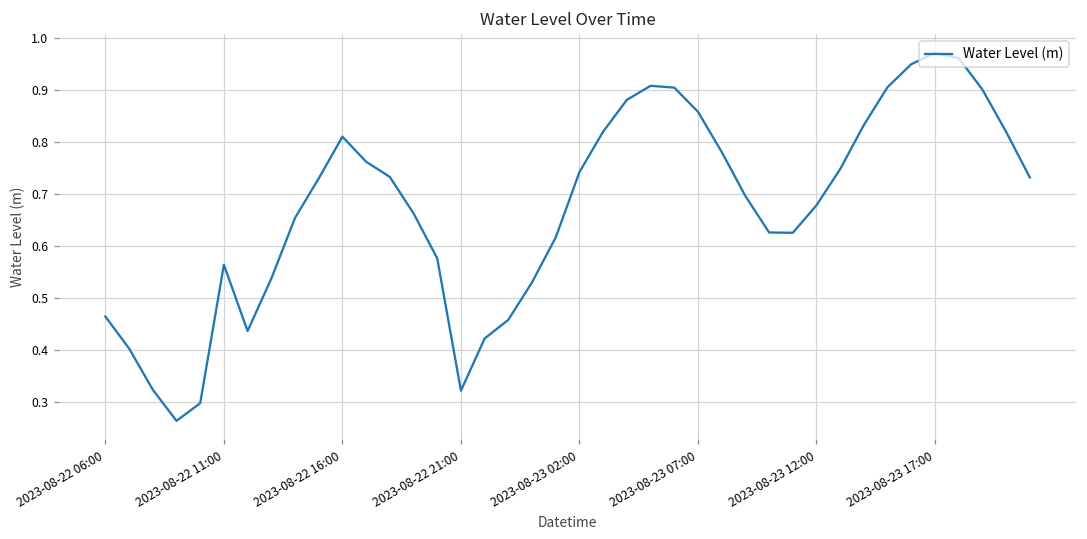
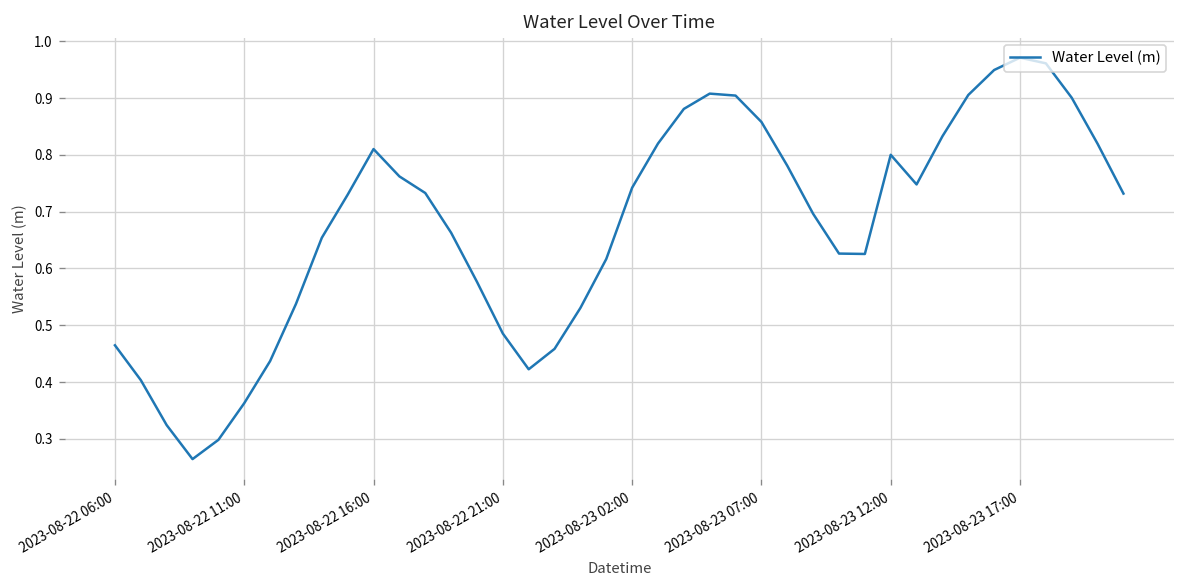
2023-08-22 11:00: 0.56 -> 0.36
2023-08-22 21:00: 0.32 -> 0.49
2023-08-23 12:00: 0.68 -> 0.80
